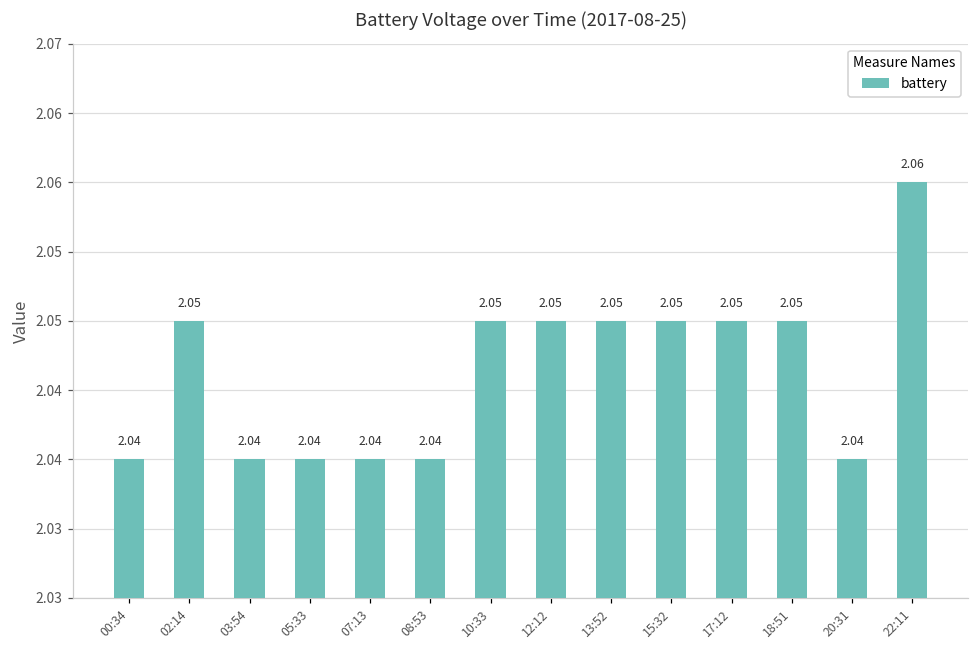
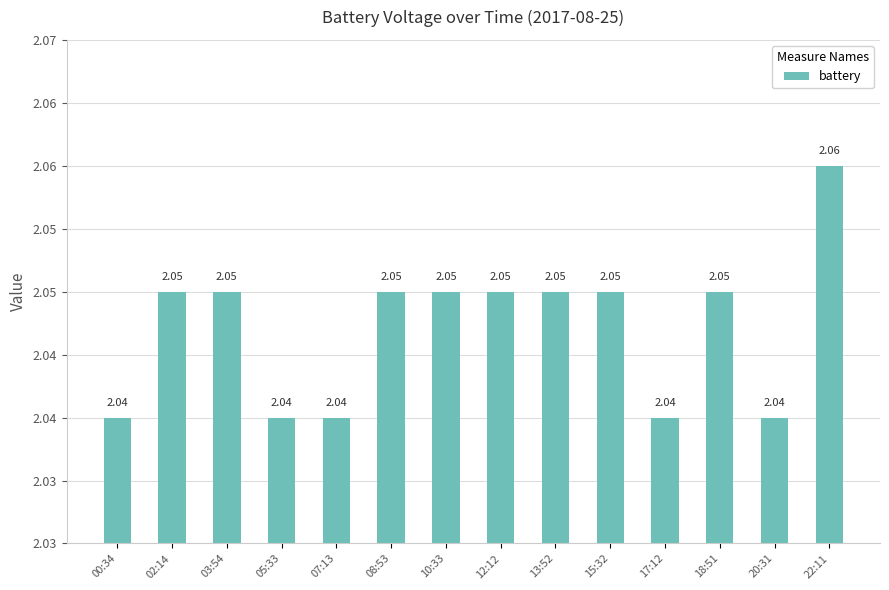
03:54: 2.04 -> 2.05
08:53: 2.04 -> 2.05
17:12: 2.05 -> 2.04
